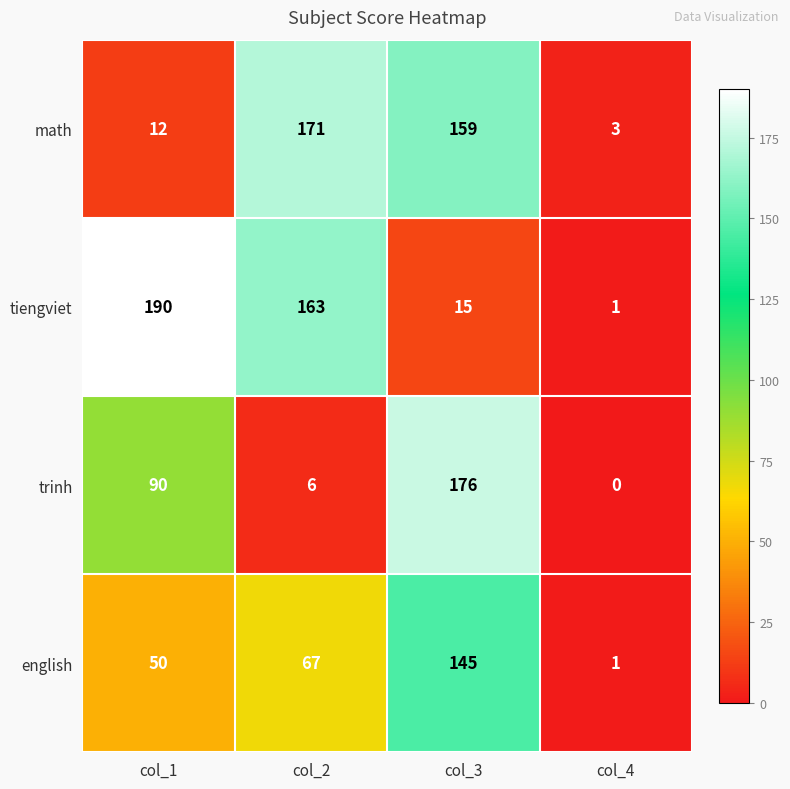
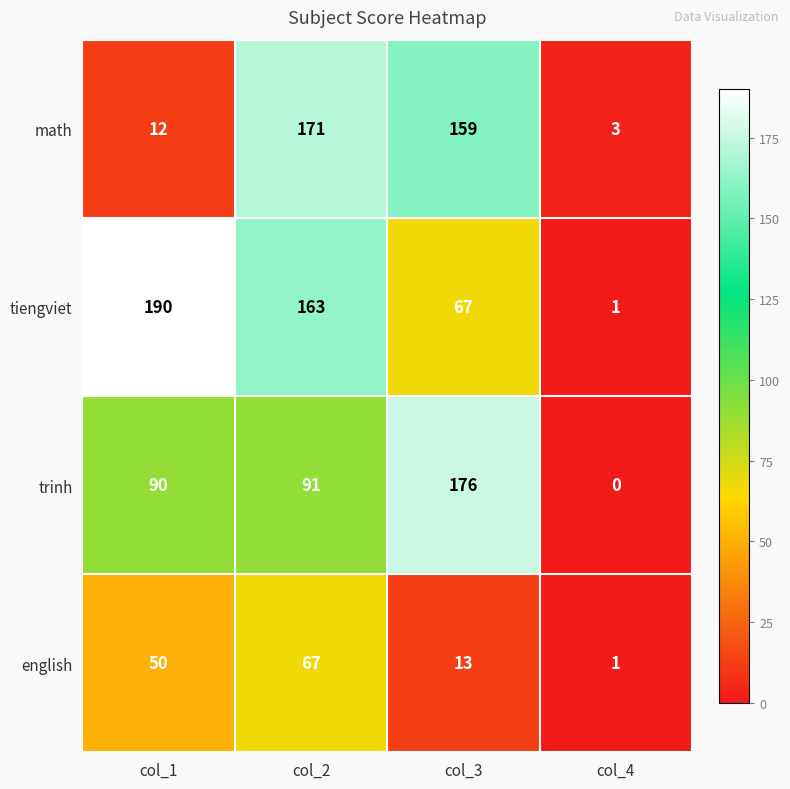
tiengviet, col_3: 15 -> 67
trinh, col_2: 6 -> 91
english, col_3: 145 -> 13
